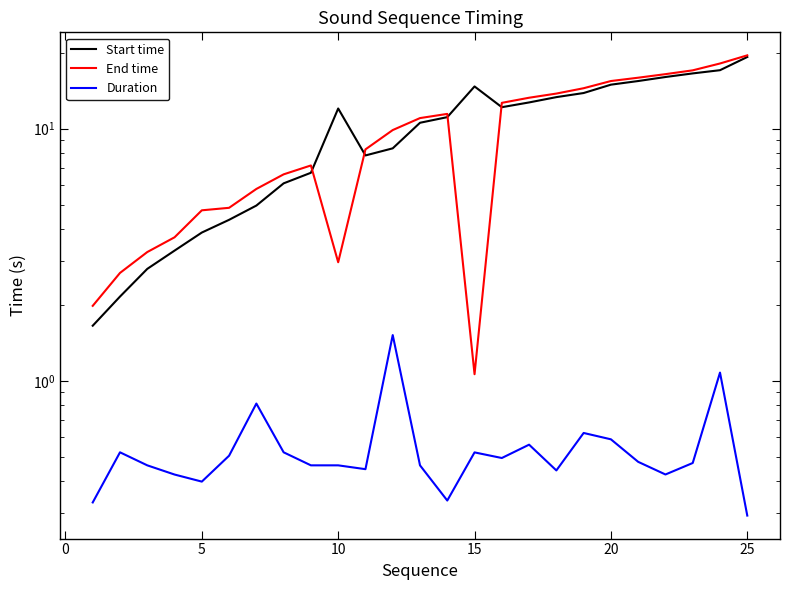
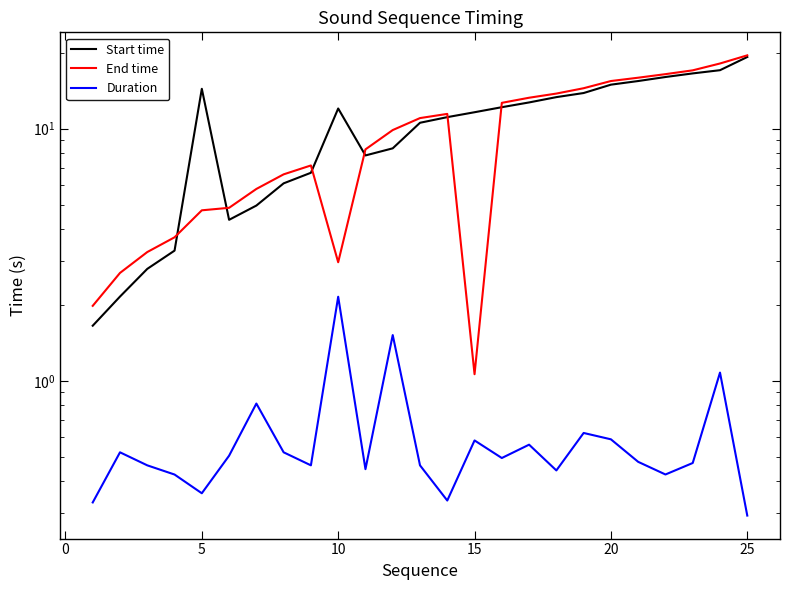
Start time, 5: 3.9 -> 14
Duration, 5: 0.40 -> 0.36
Duration, 10: 0.46 -> 2.2
Start time, 15: 15 -> 12
Duration, 15: 0.52 -> 0.58
